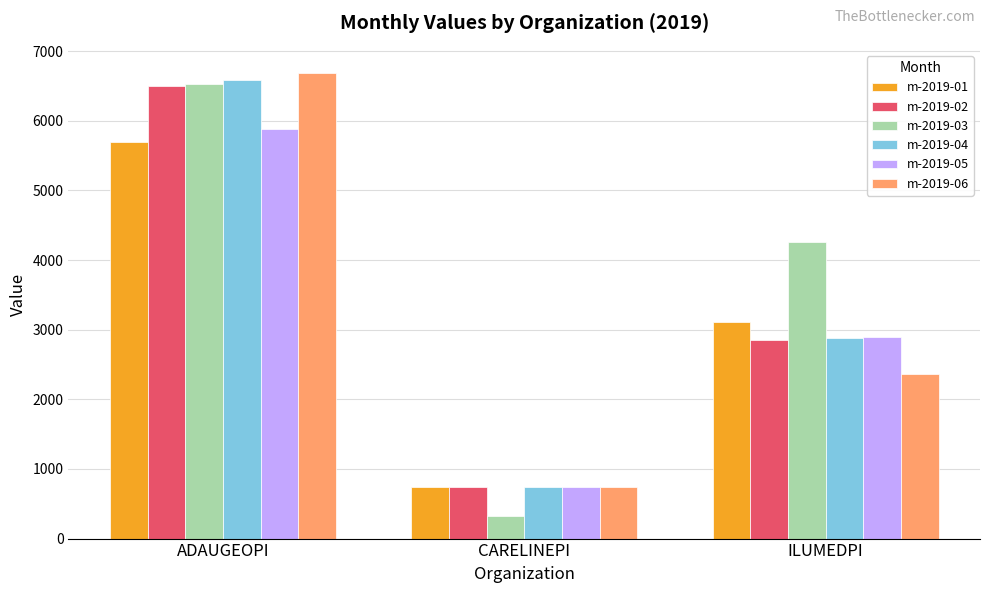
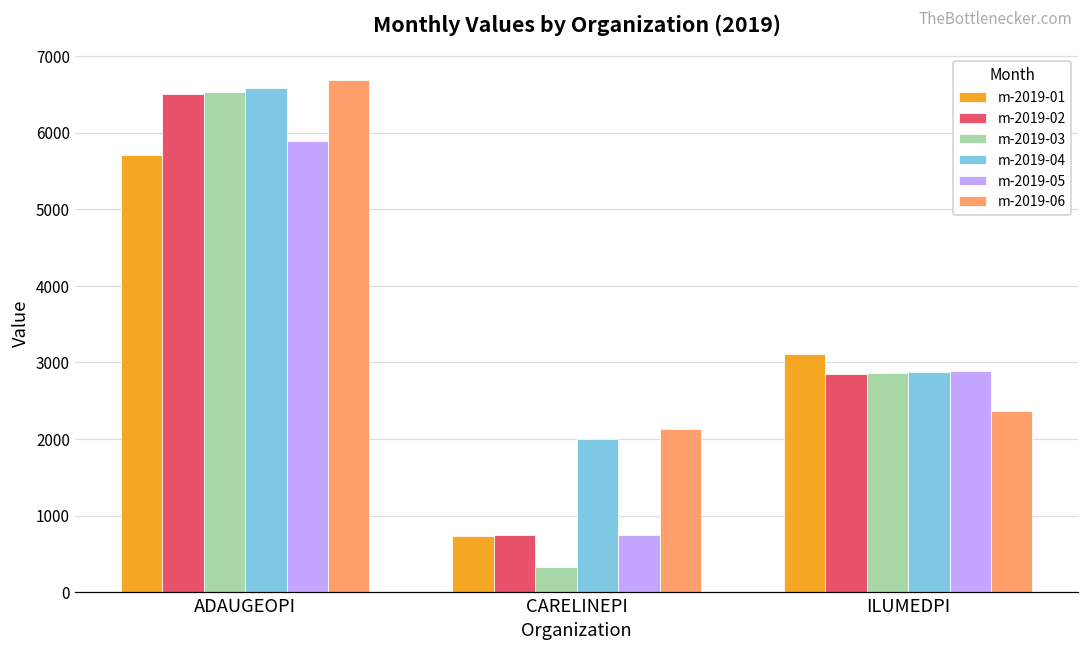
m-2019-04, CARELINEPI: 700 -> 2000
m-2019-06, CARELINEPI: 700 -> 2100
m-2019-03, ILUMEDPI: 4300 -> 2900
